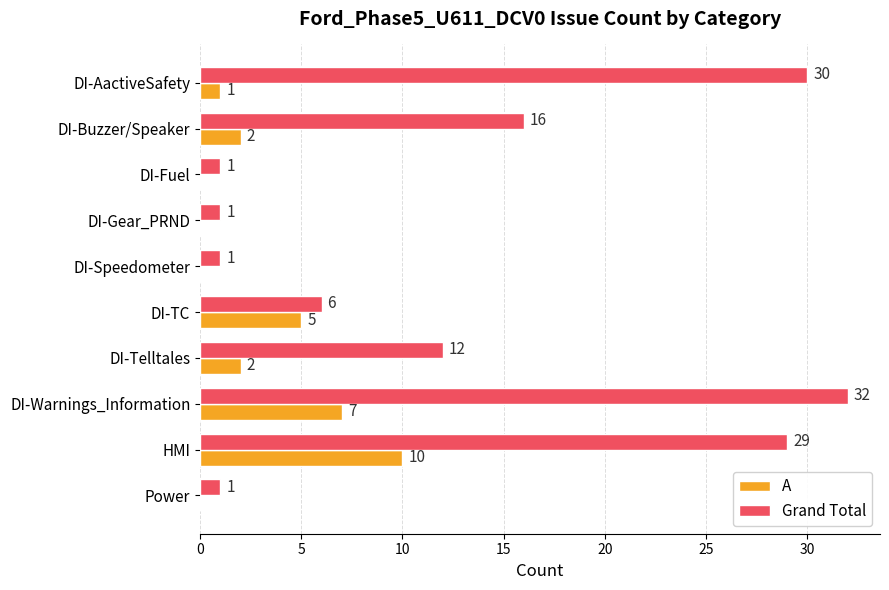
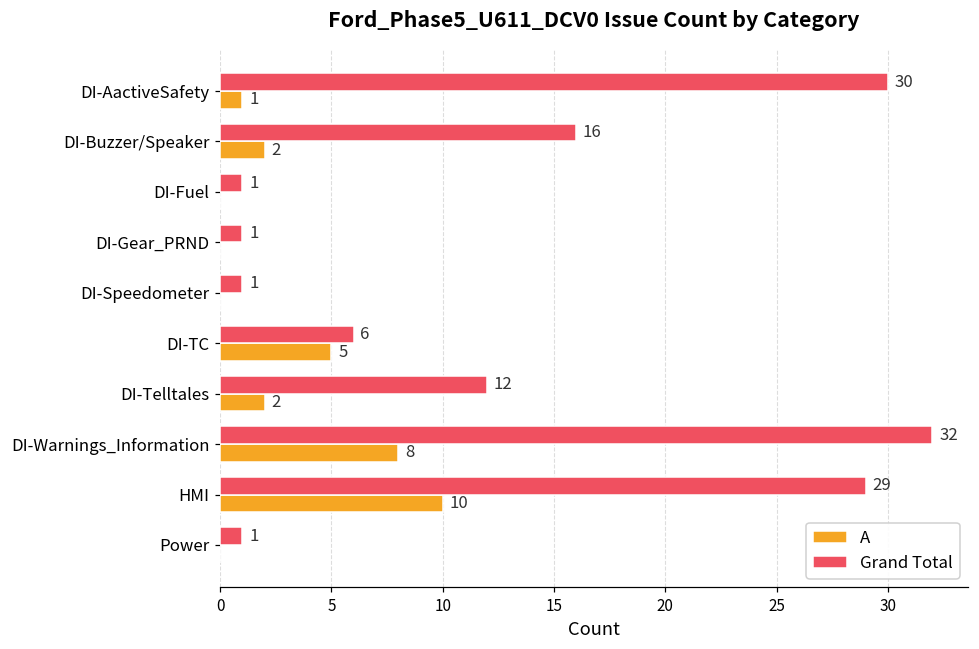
A, DI-Warnings_Information: 7 -> 8
